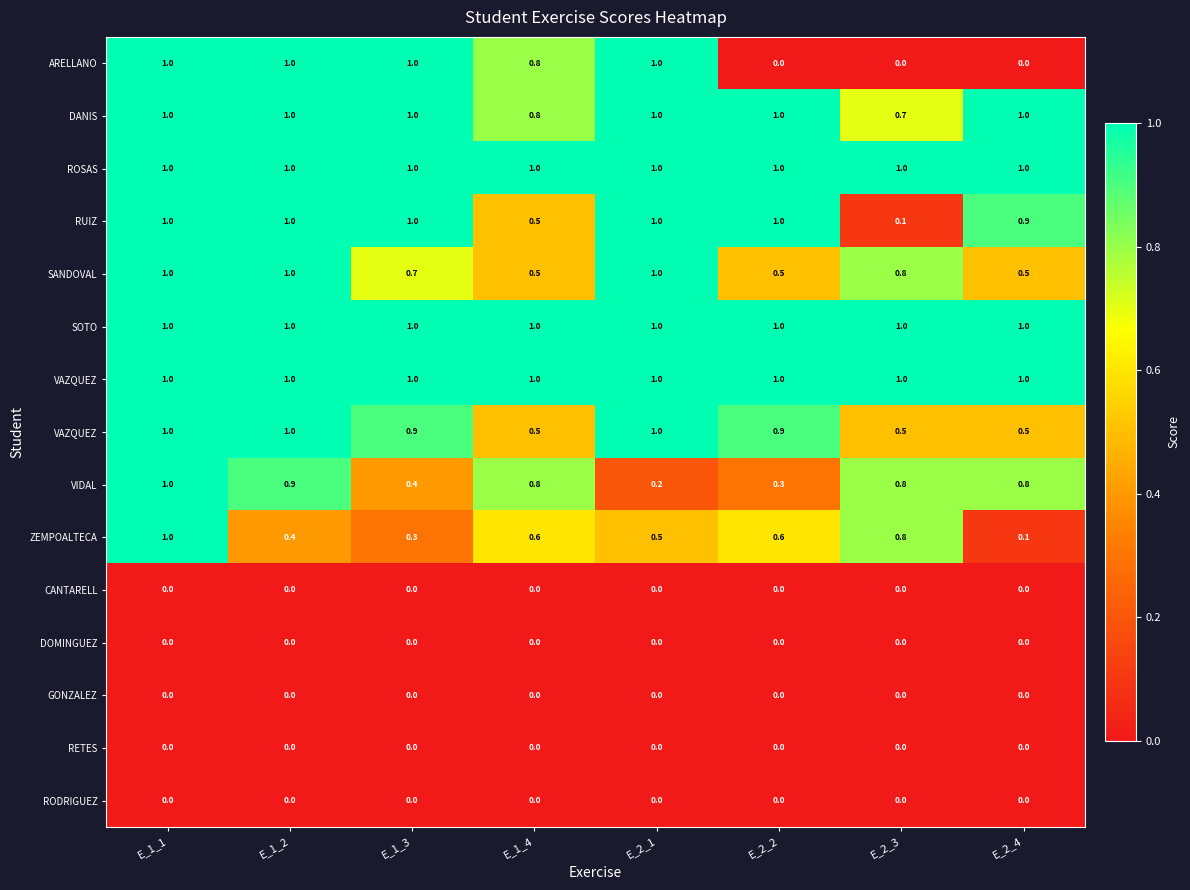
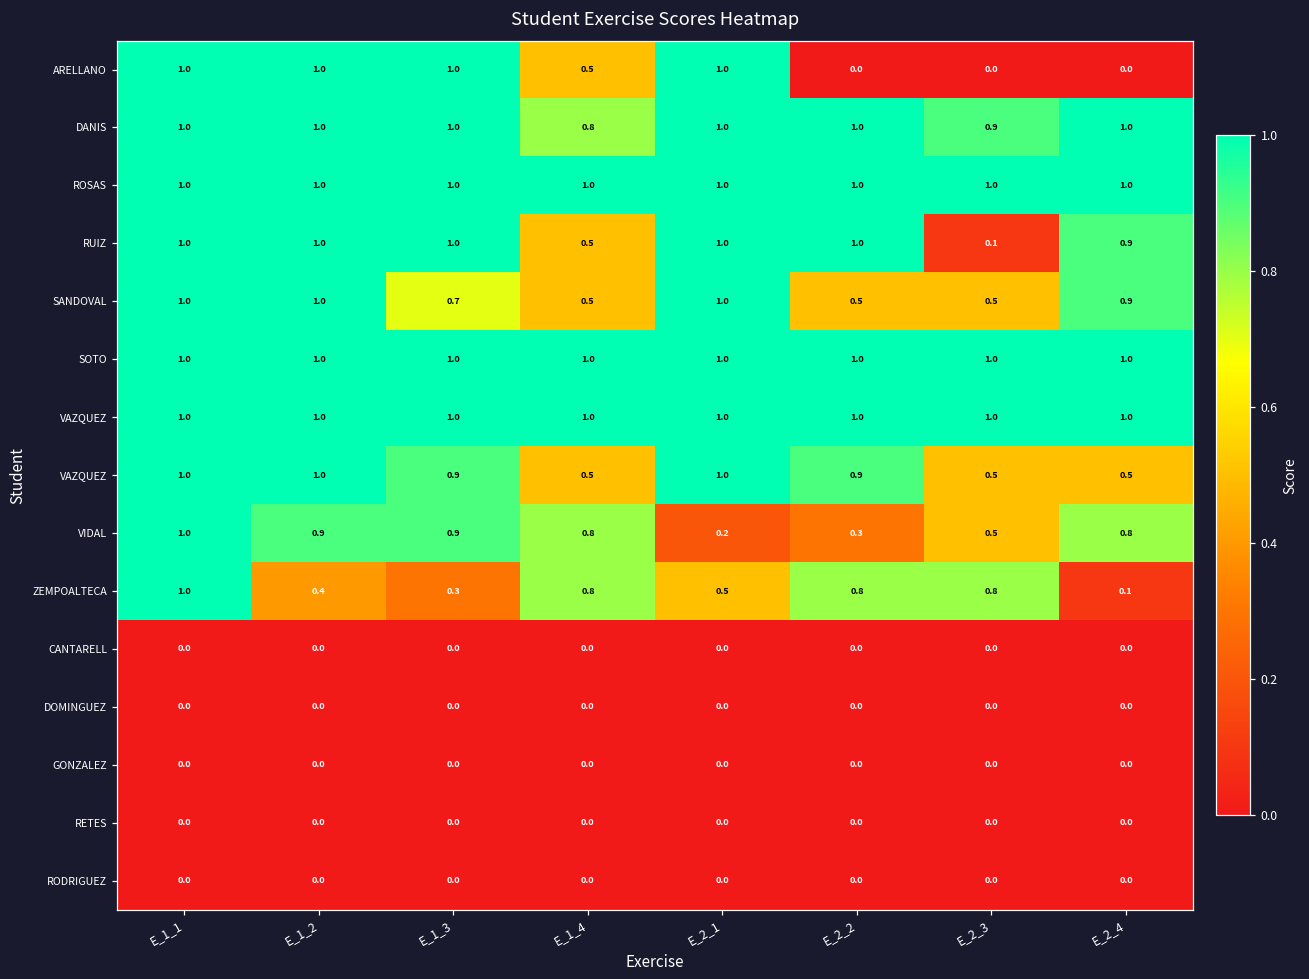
ARELLANO, E_1_4: 0.8 -> 0.5
DANIS, E_2_3: 0.7 -> 0.9
SANDOVAL, E_2_3: 0.8 -> 0.5
SANDOVAL, E_2_4: 0.5 -> 0.9
VIDAL, E_1_3: 0.4 -> 0.9
VIDAL, E_2_3: 0.8 -> 0.5
ZEMPOALTECA, E_1_4: 0.6 -> 0.8
ZEMPOALTECA, E_2_2: 0.6 -> 0.8
